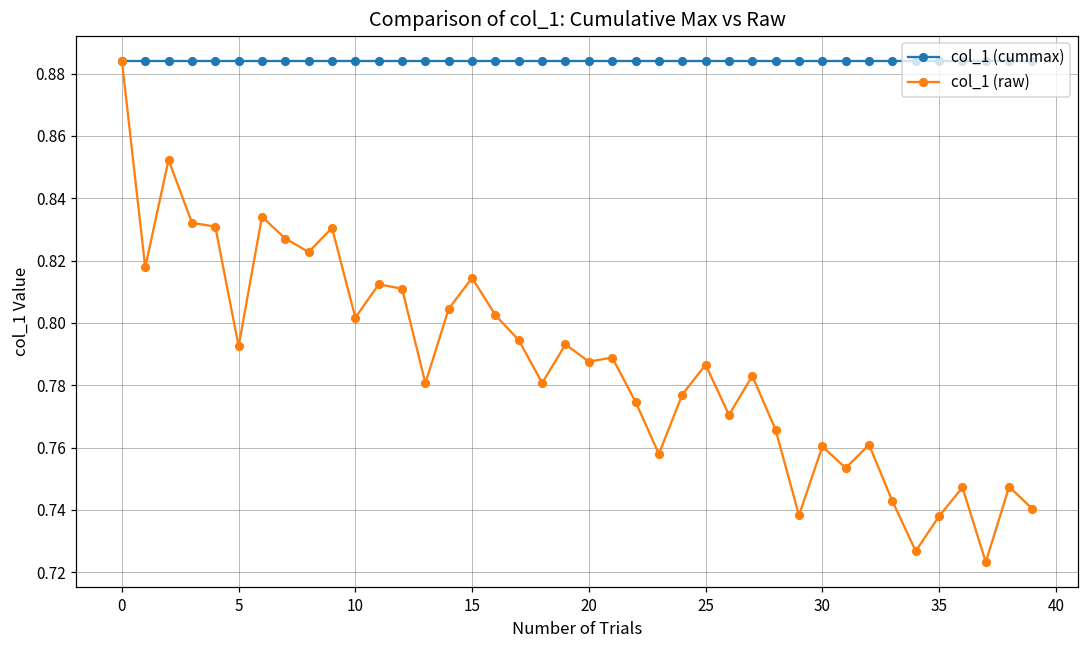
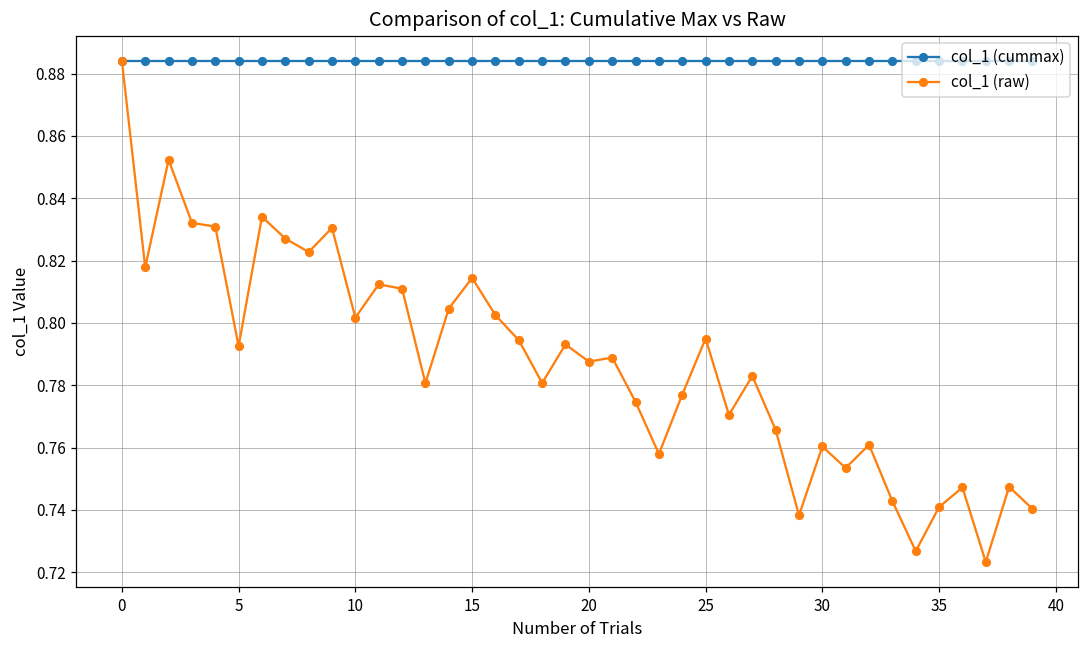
col_1 (raw), 25: 0.787 -> 0.795
col_1 (raw), 35: 0.738 -> 0.741
